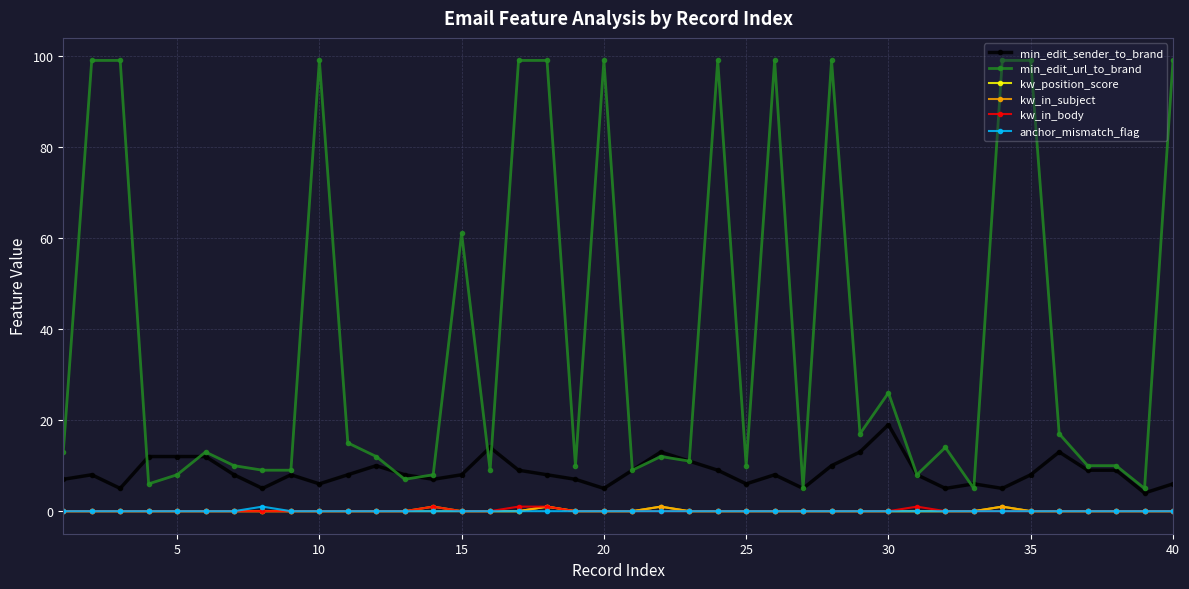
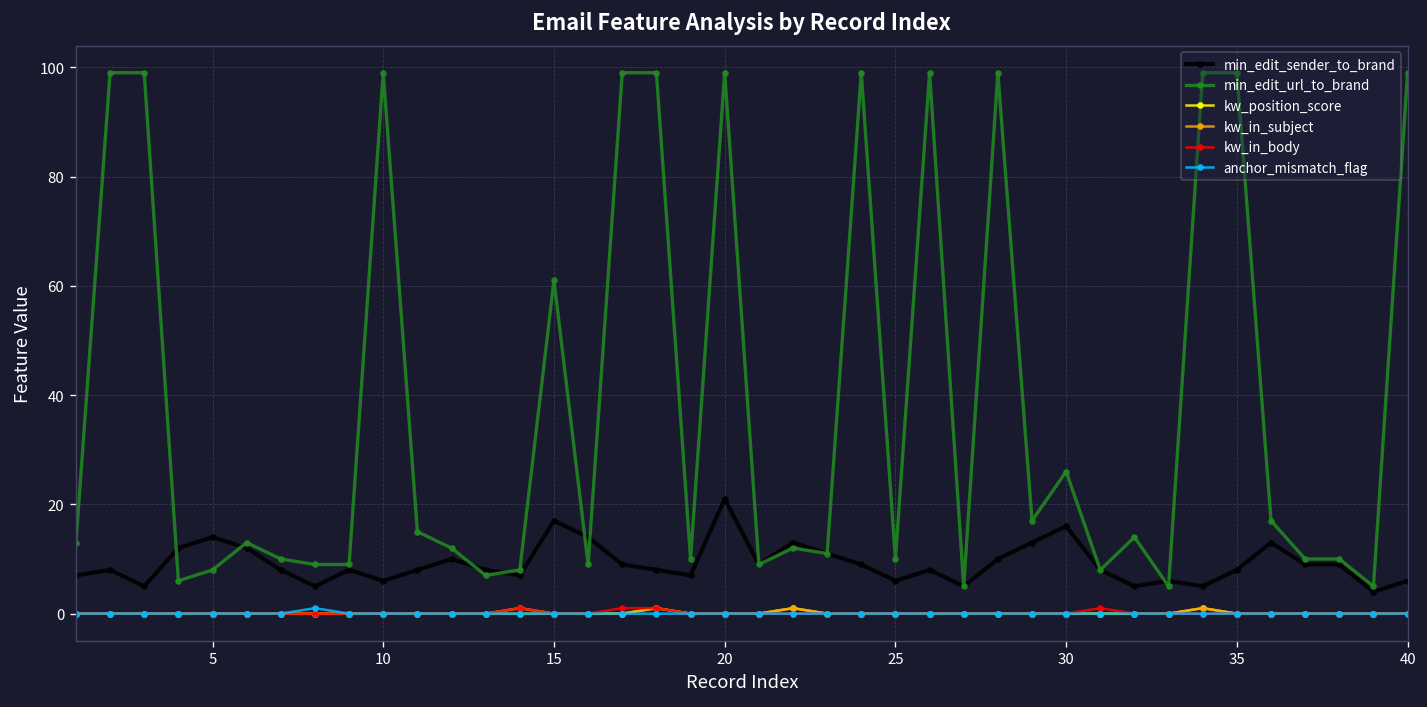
min_edit_sender_to_brand, 5: 12 -> 14
min_edit_sender_to_brand, 15: 8 -> 17
min_edit_sender_to_brand, 20: 5 -> 21
min_edit_sender_to_brand, 30: 19 -> 16
